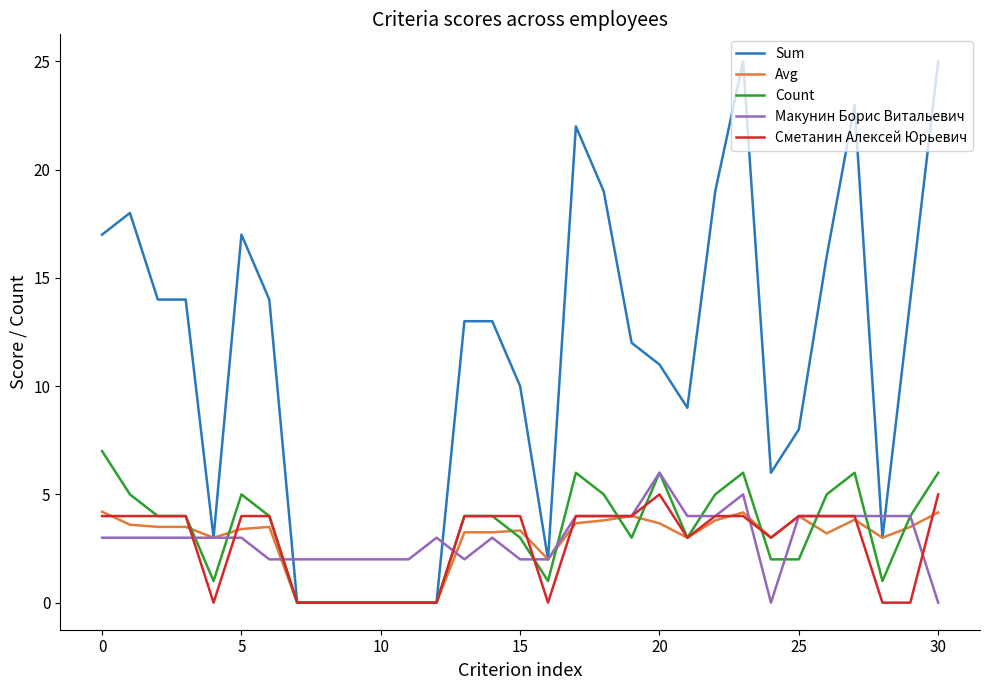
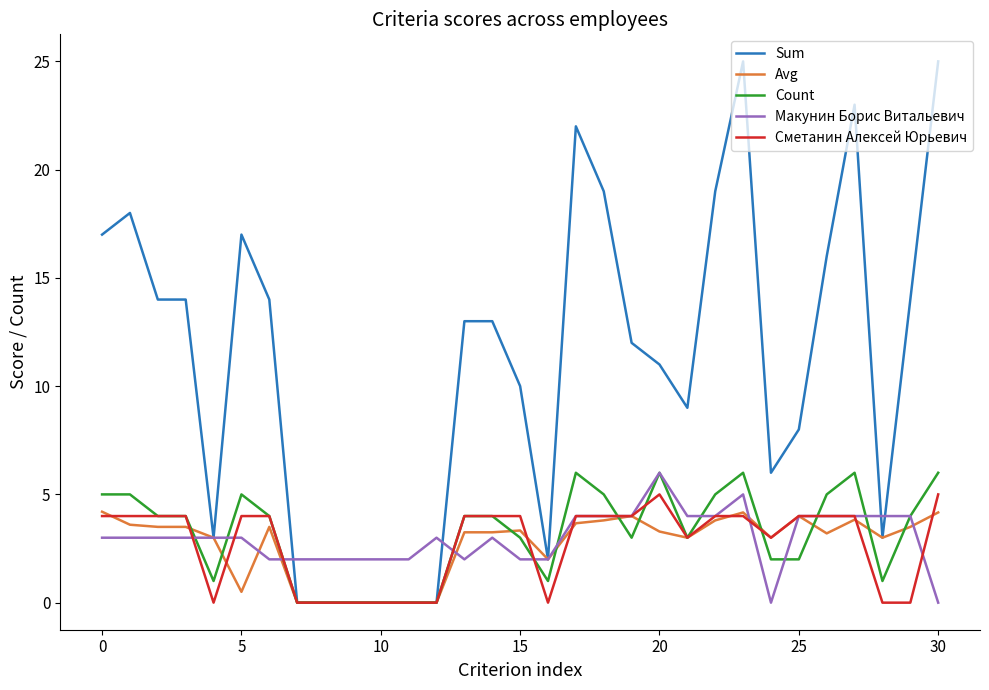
Count, 0: 7 -> 5
Avg, 5: 3.4 -> 0.5
Avg, 20: 3.7 -> 3.3
